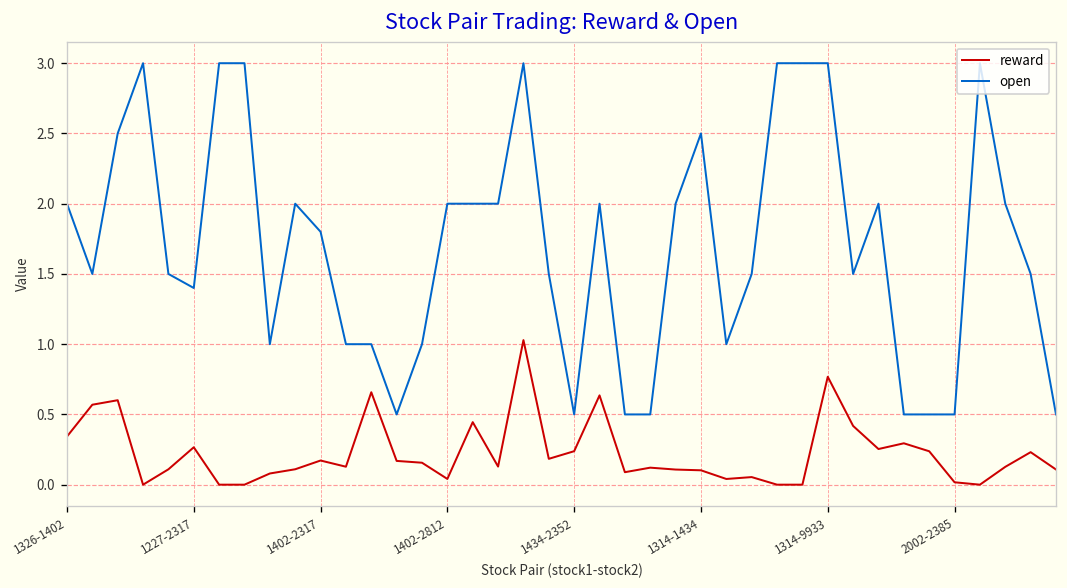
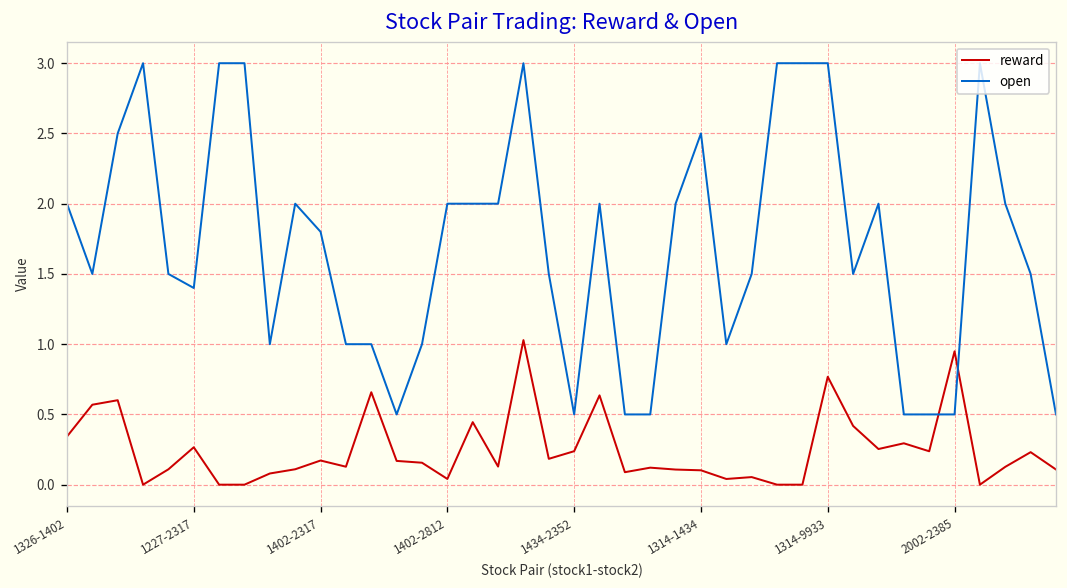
reward, 2002-2385: 0.02 -> 0.95
